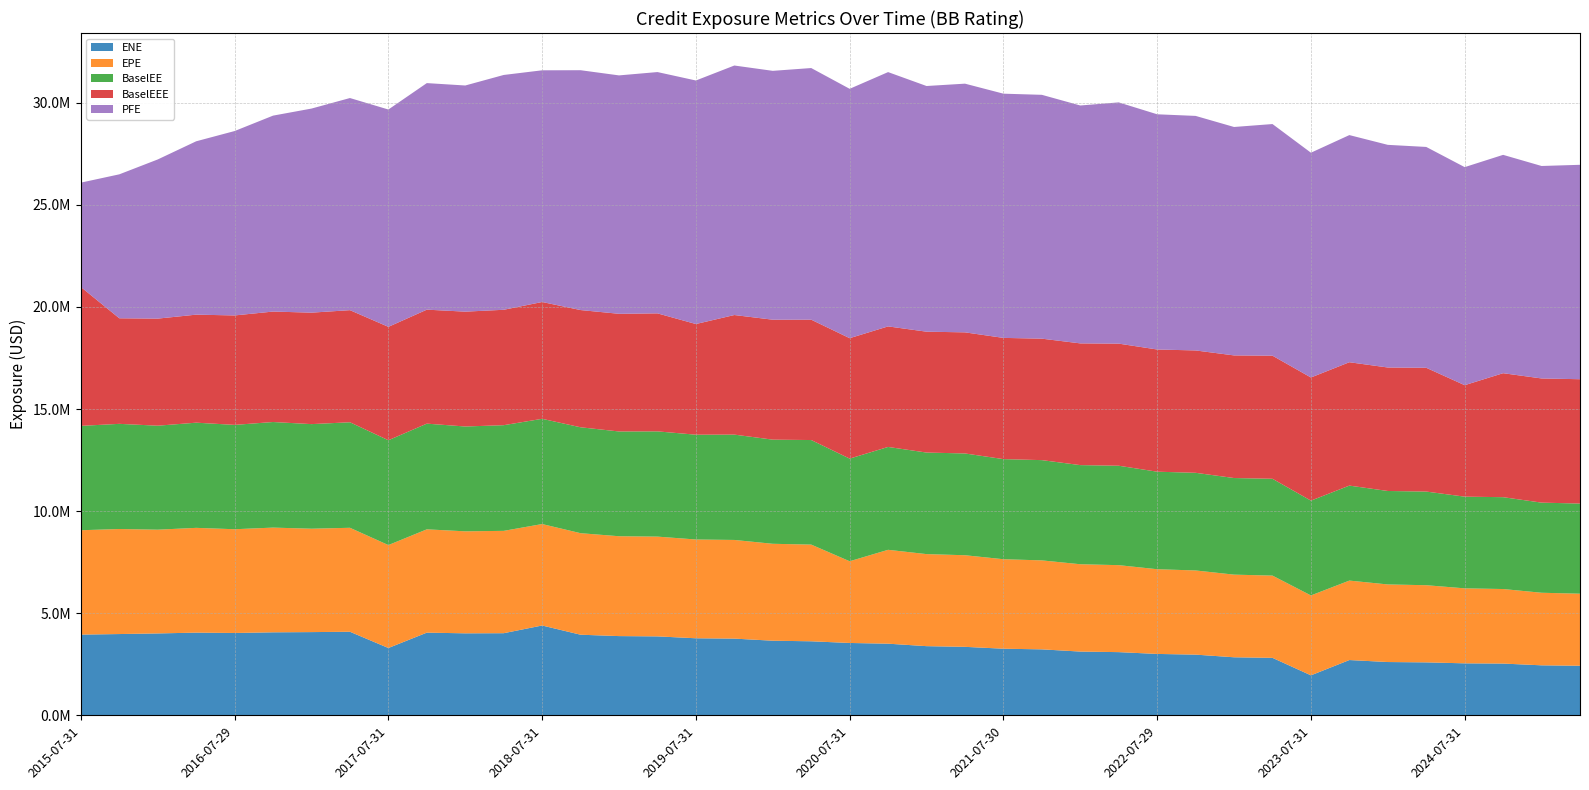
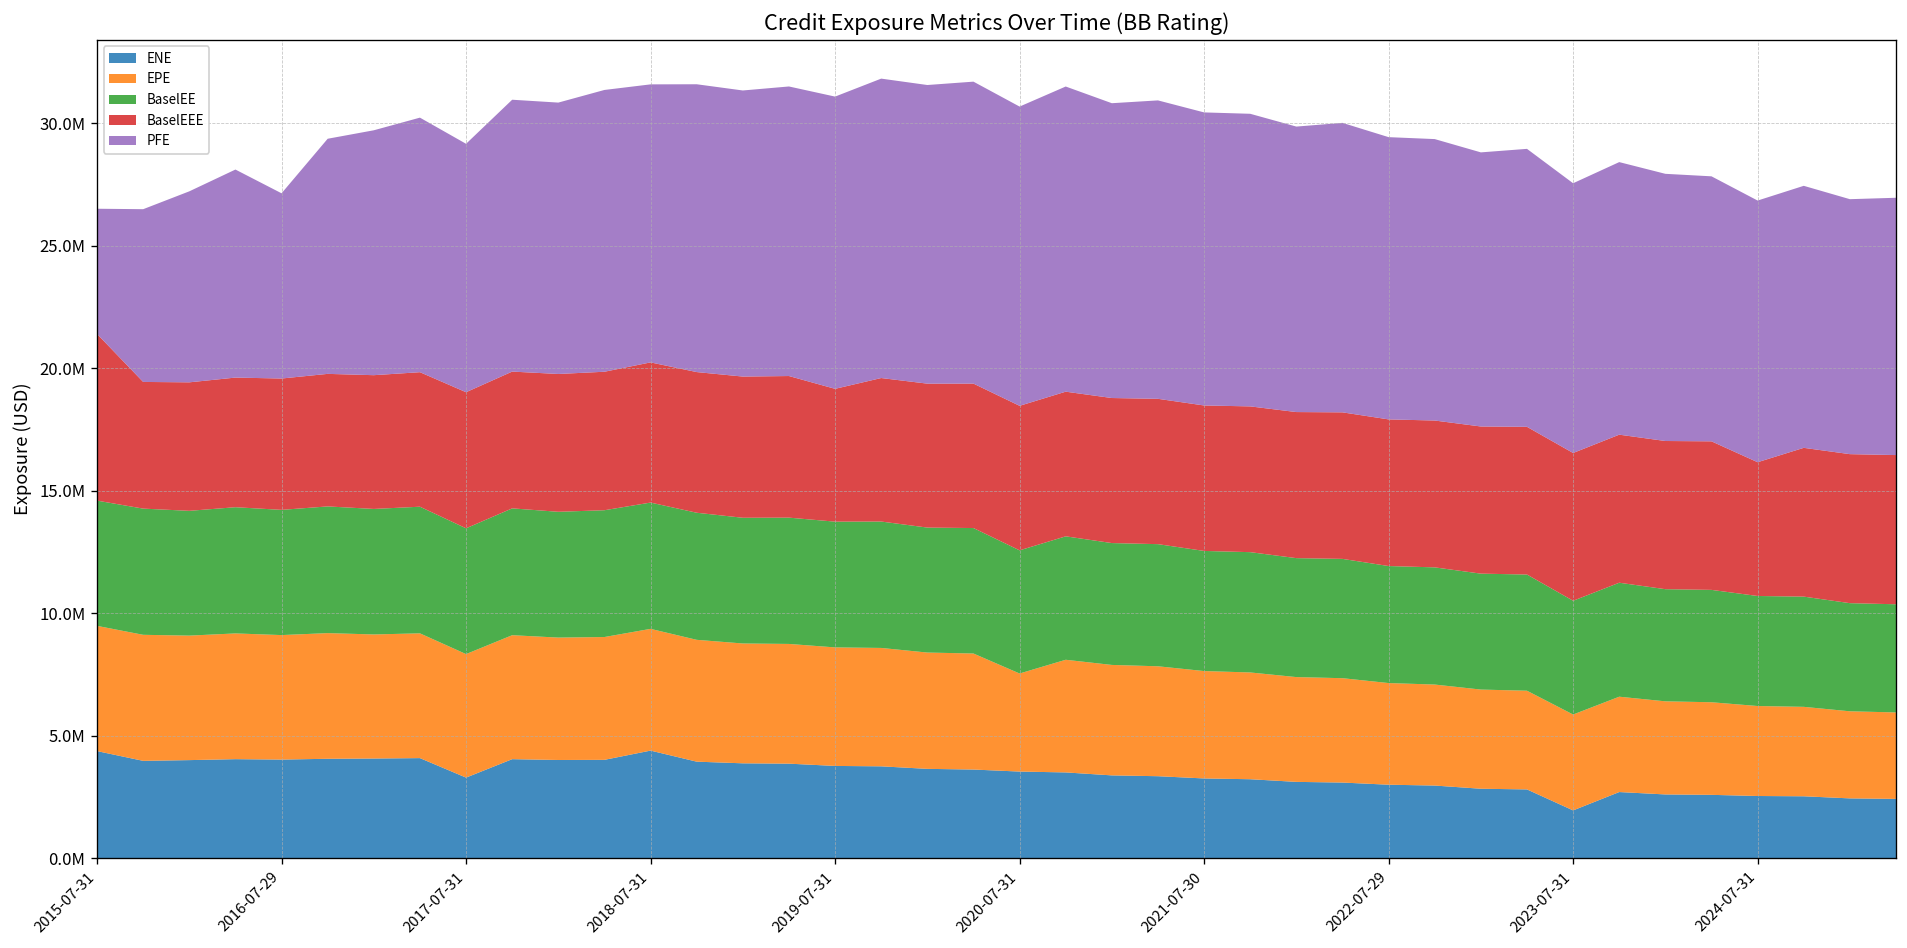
ENE, 2015-07-31: 4000000 -> 4400000
PFE, 2016-07-29: 9000000 -> 7600000
PFE, 2017-07-31: 10600000 -> 10100000
